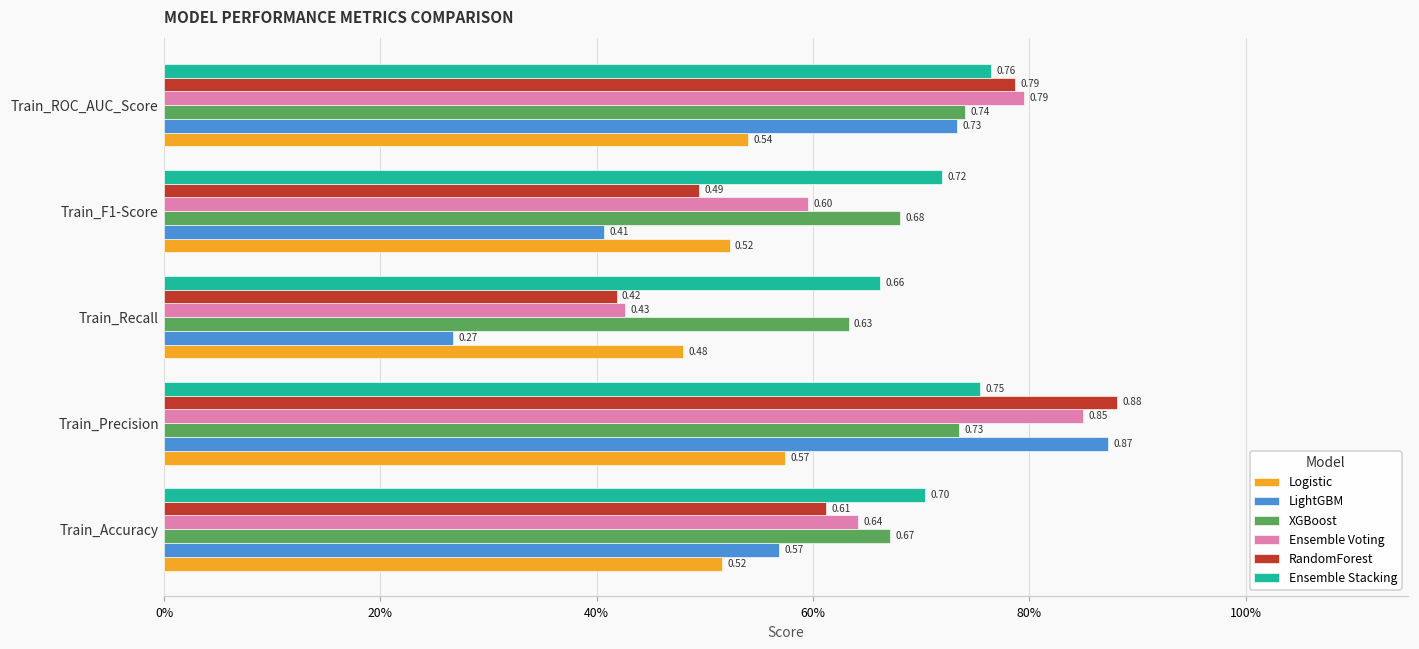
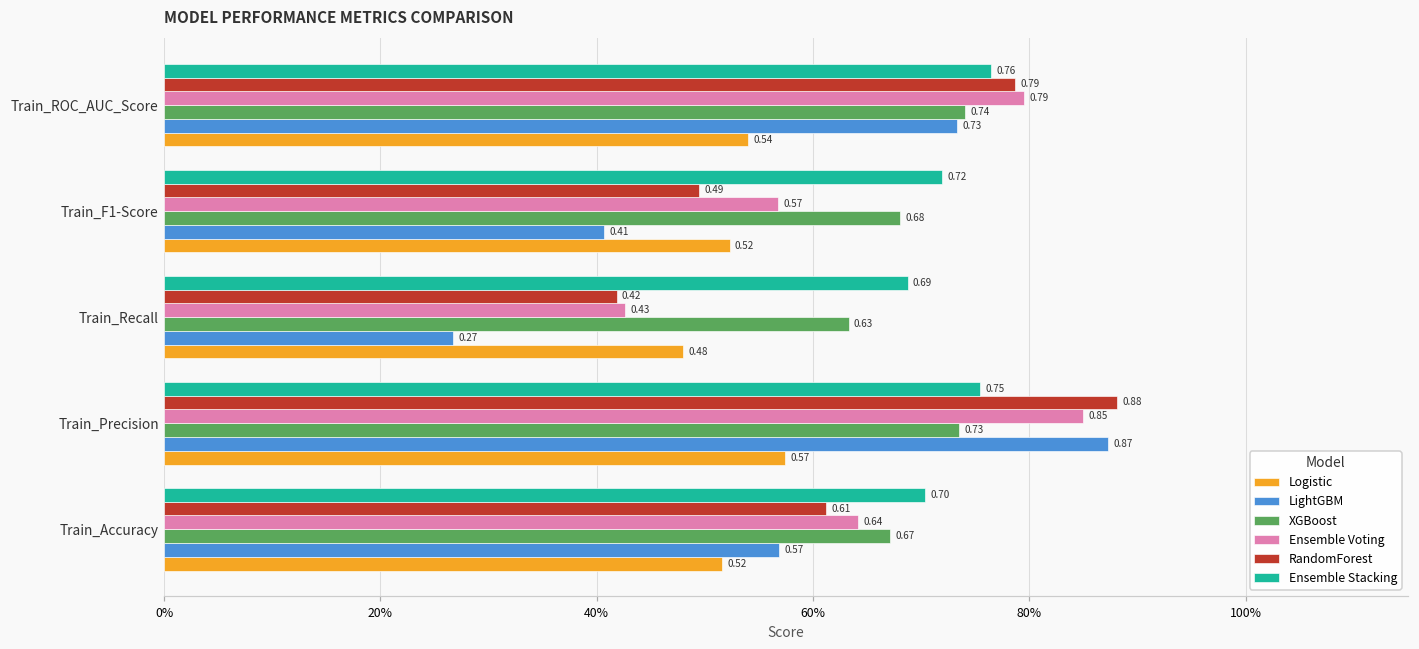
Ensemble Voting, Train_F1-Score: 0.60 -> 0.57
Ensemble Stacking, Train_Recall: 0.66 -> 0.69
